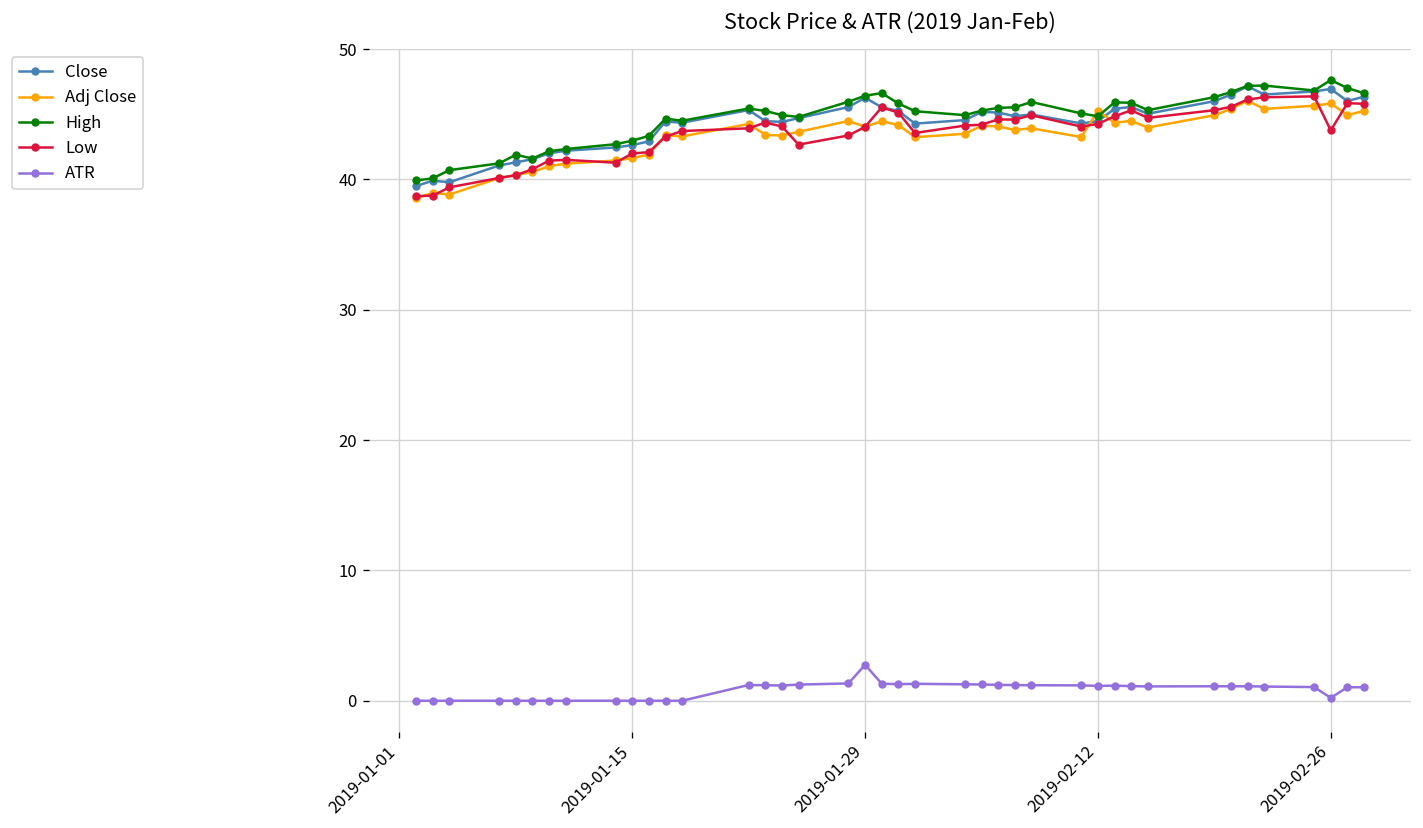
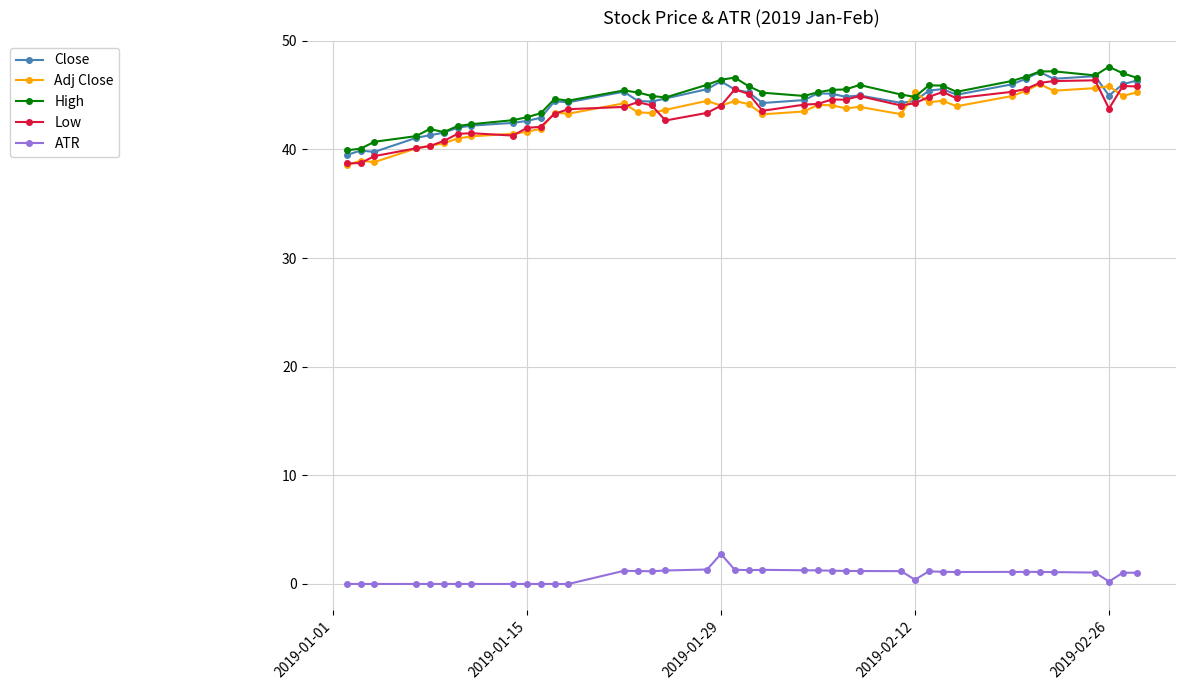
ATR, 2019-02-12: 1.1 -> 0.4
Close, 2019-02-26: 46.9 -> 45.0
